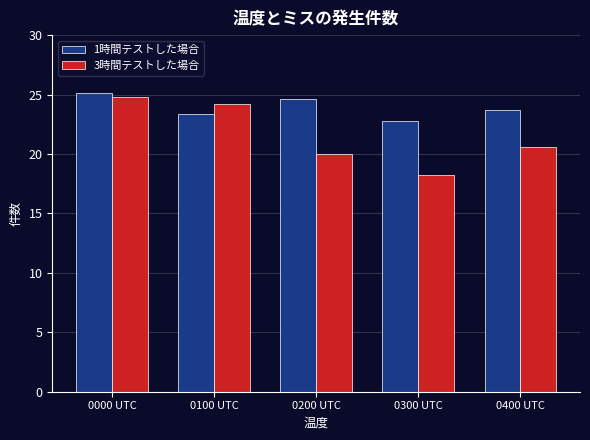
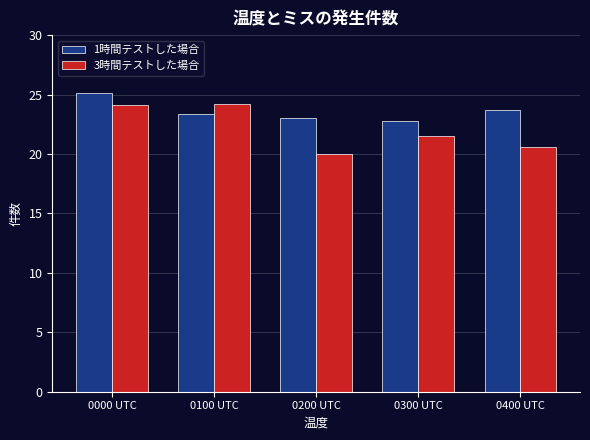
3時間テストした場合, 0000 UTC: 24.8 -> 24.1
1時間テストした場合, 0200 UTC: 24.6 -> 23.0
3時間テストした場合, 0300 UTC: 18.2 -> 21.5
